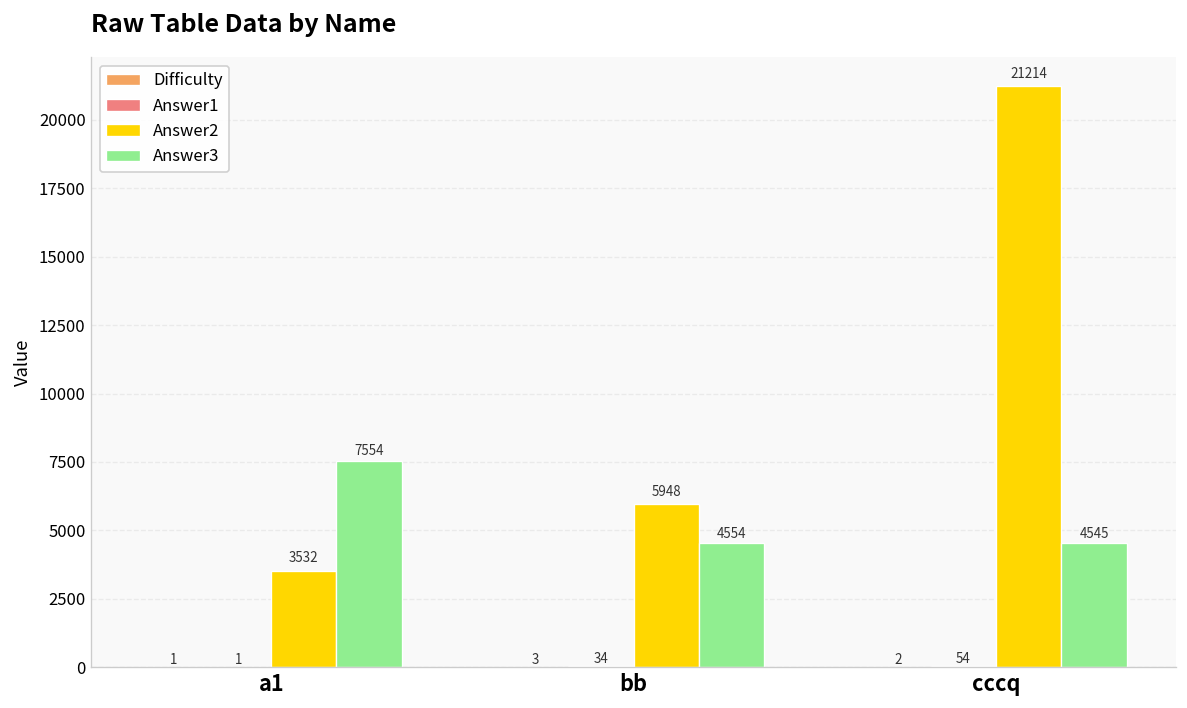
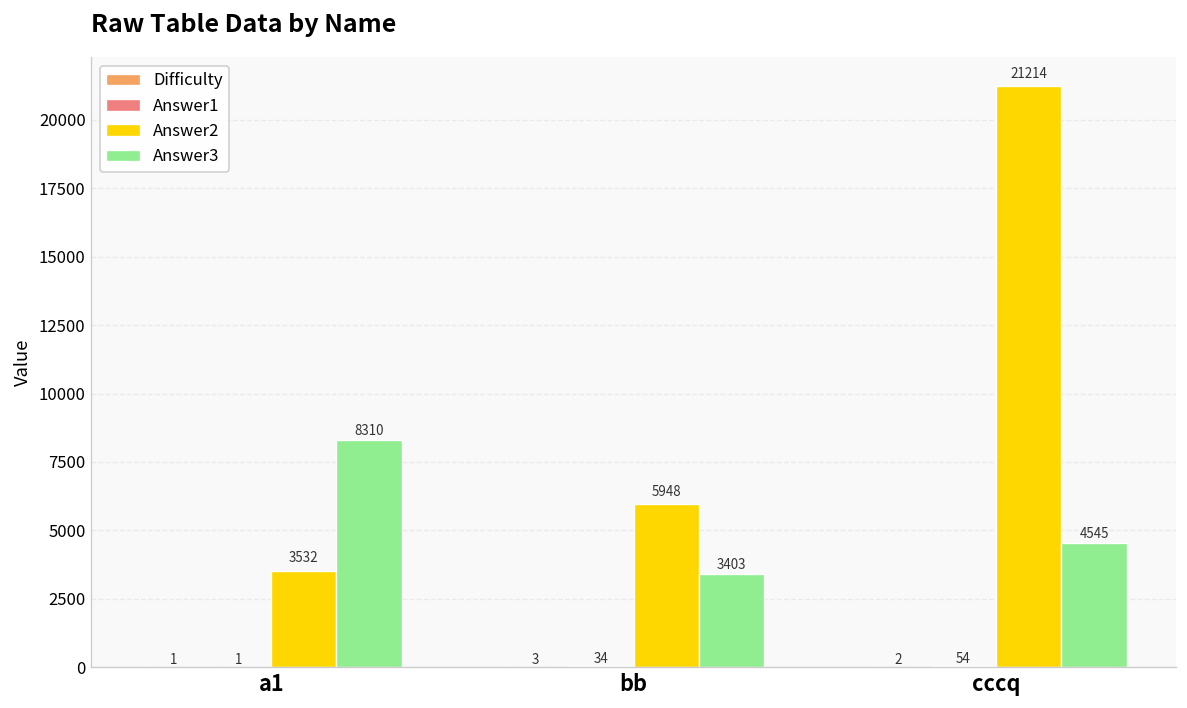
Answer3, a1: 7554 -> 8310
Answer3, bb: 4554 -> 3403
